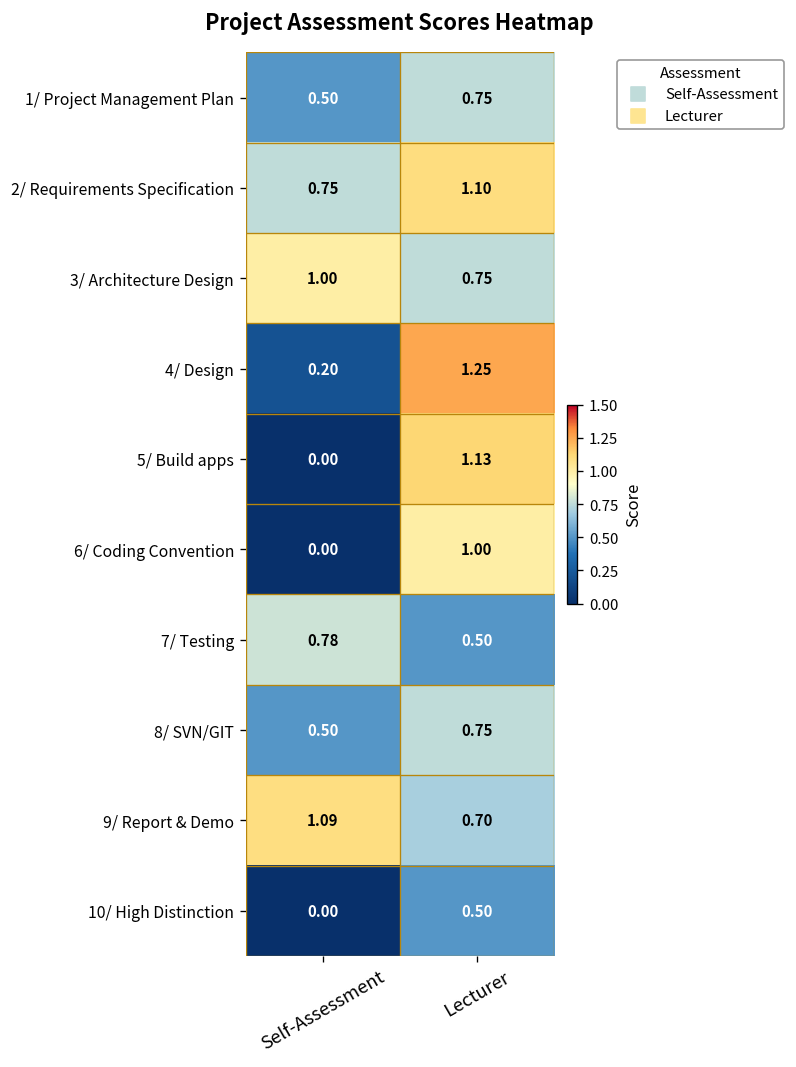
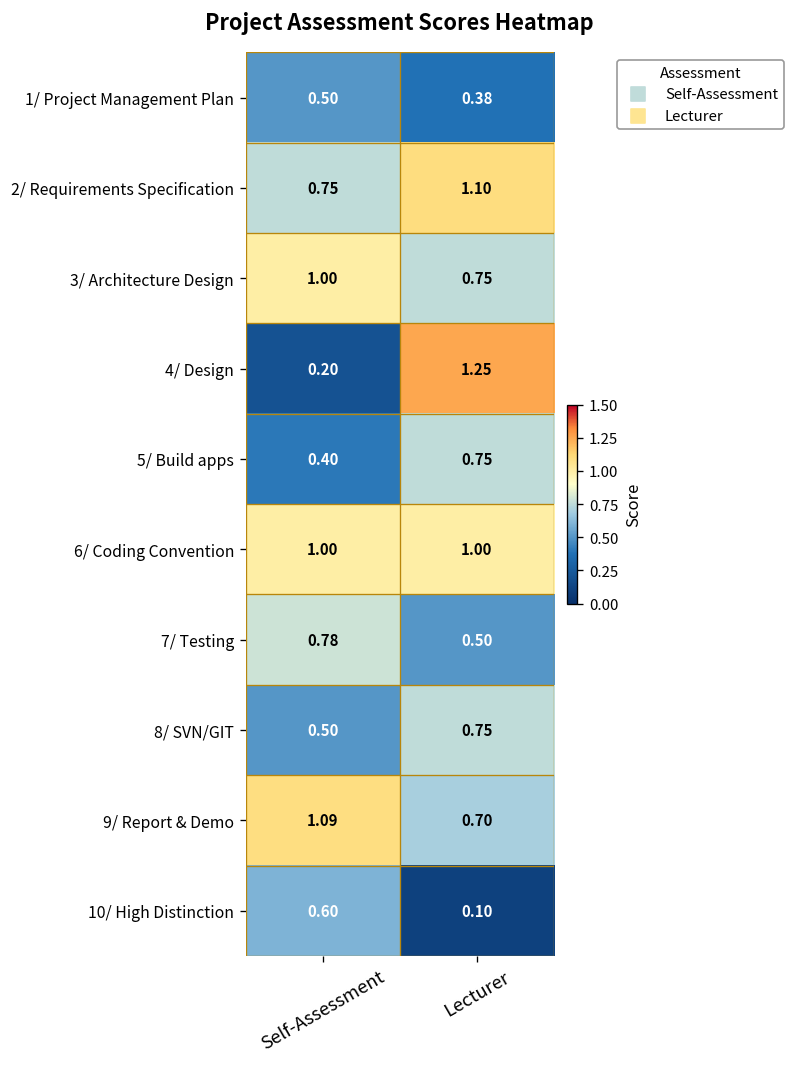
1/ Project Management Plan, Lecturer: 0.75 -> 0.38
5/ Build apps, Self-Assessment: 0.00 -> 0.40
5/ Build apps, Lecturer: 1.13 -> 0.75
6/ Coding Convention, Self-Assessment: 0.00 -> 1.00
10/ High Distinction, Self-Assessment: 0.00 -> 0.60
10/ High Distinction, Lecturer: 0.50 -> 0.10
